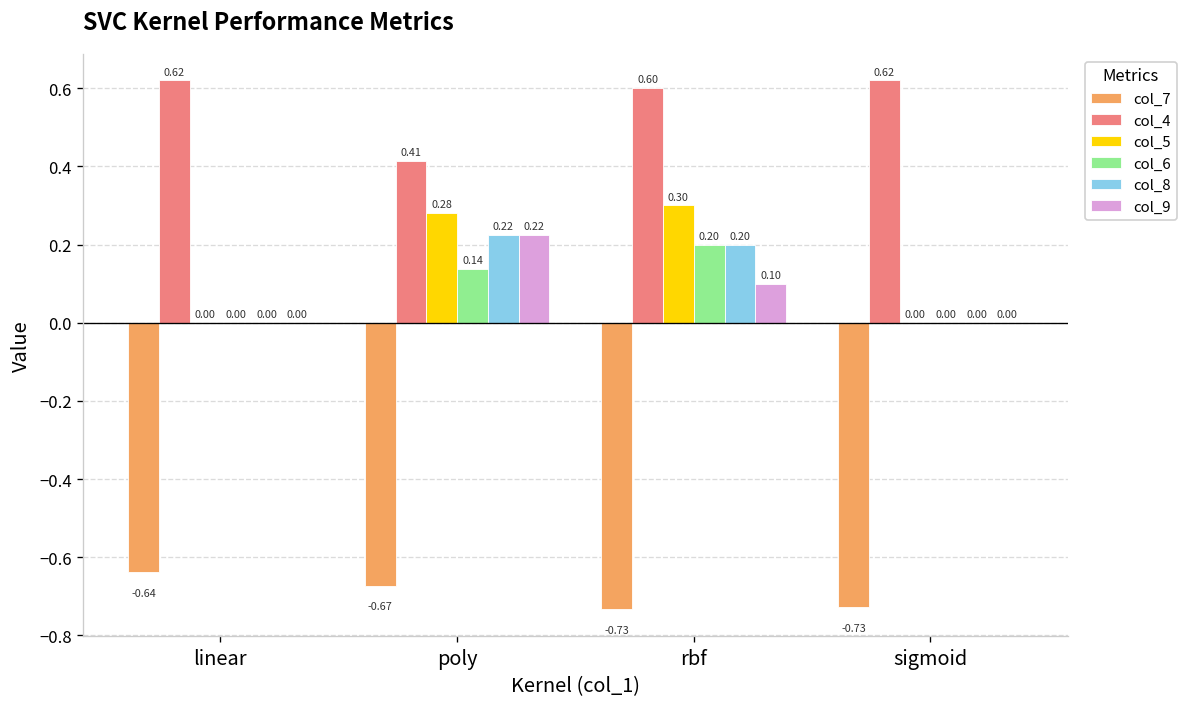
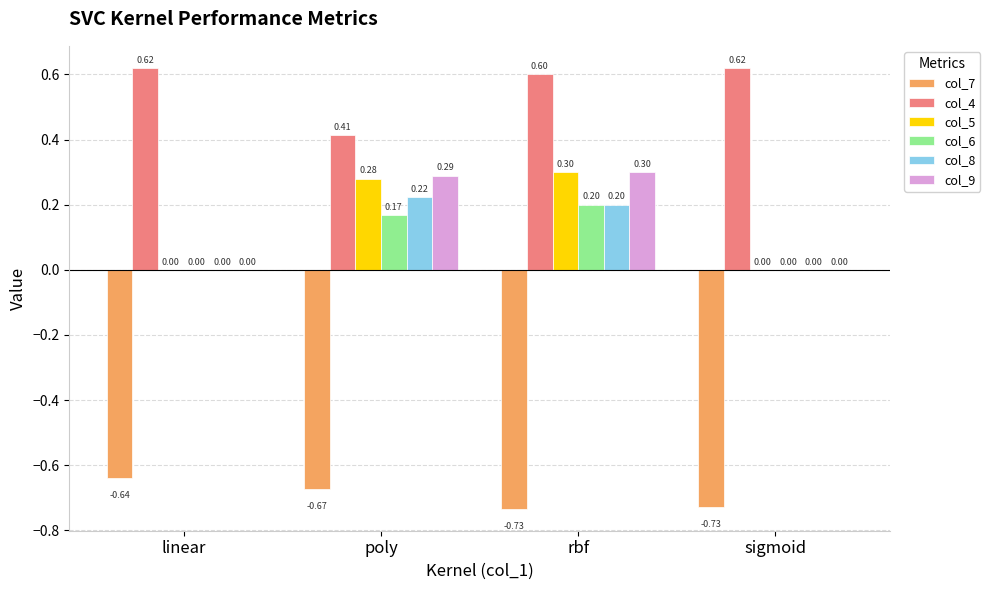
col_6, poly: 0.14 -> 0.17
col_9, poly: 0.22 -> 0.29
col_9, rbf: 0.10 -> 0.30
